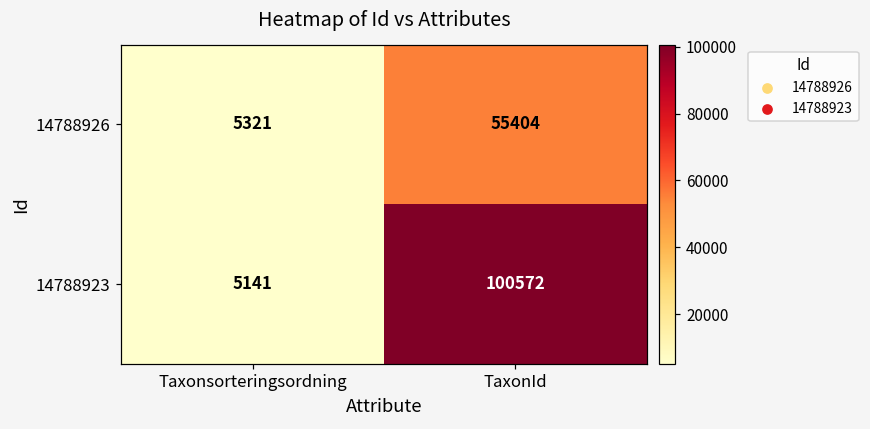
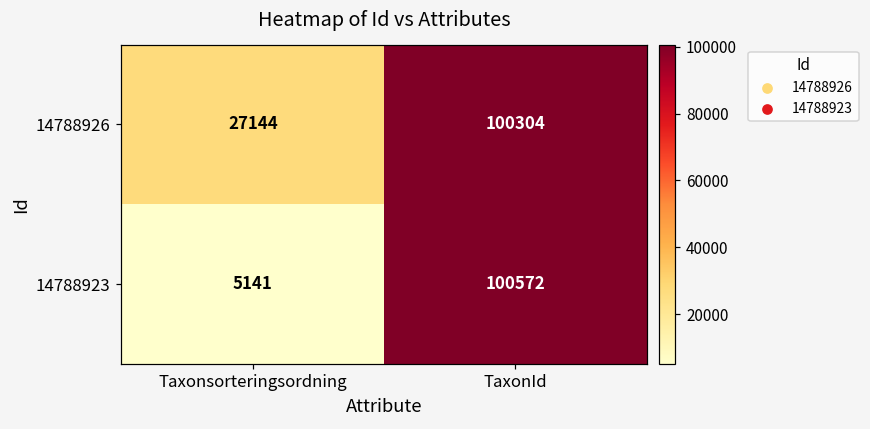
14788926, Taxonsorteringsordning: 5321 -> 27144
14788926, TaxonId: 55404 -> 100304
